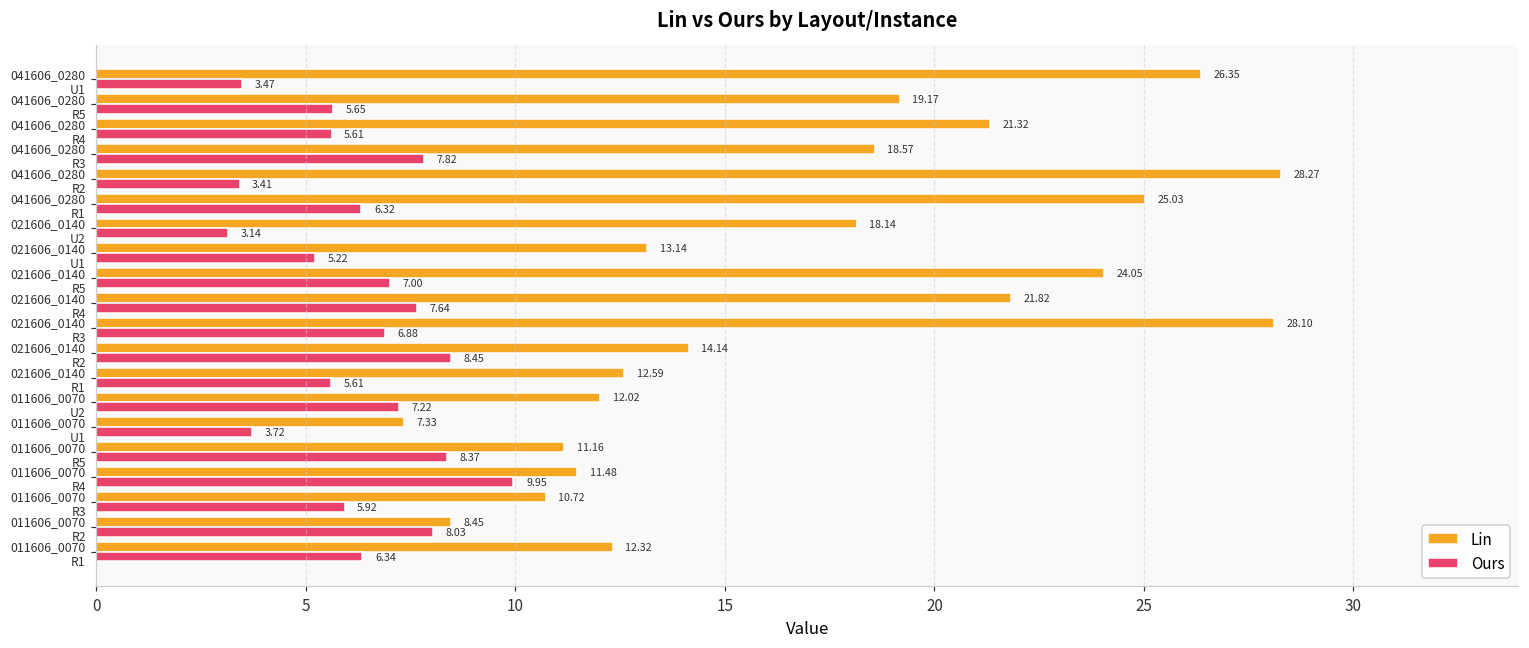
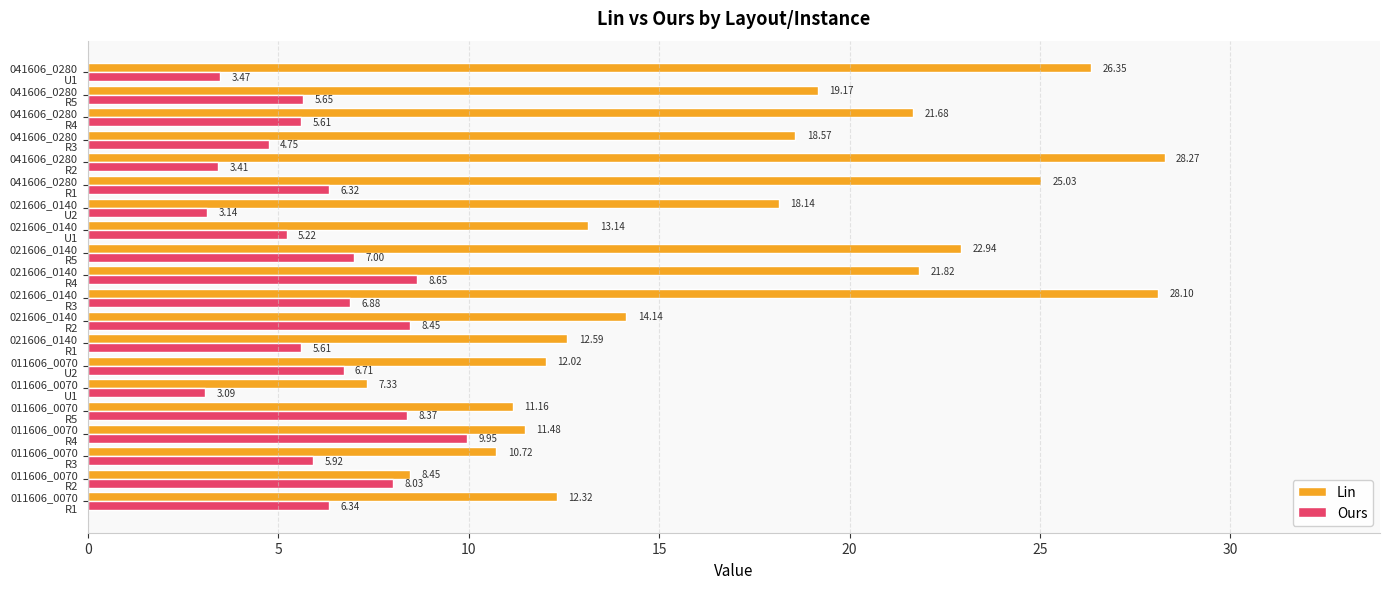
Lin, 041606_0280 R4: 21.32 -> 21.68
Ours, 041606_0280 R3: 7.82 -> 4.75
Lin, 021606_0140 R5: 24.05 -> 22.94
Ours, 021606_0140 R4: 7.64 -> 8.65
Ours, 011606_0070 U2: 7.22 -> 6.71
Ours, 011606_0070 U1: 3.72 -> 3.09
